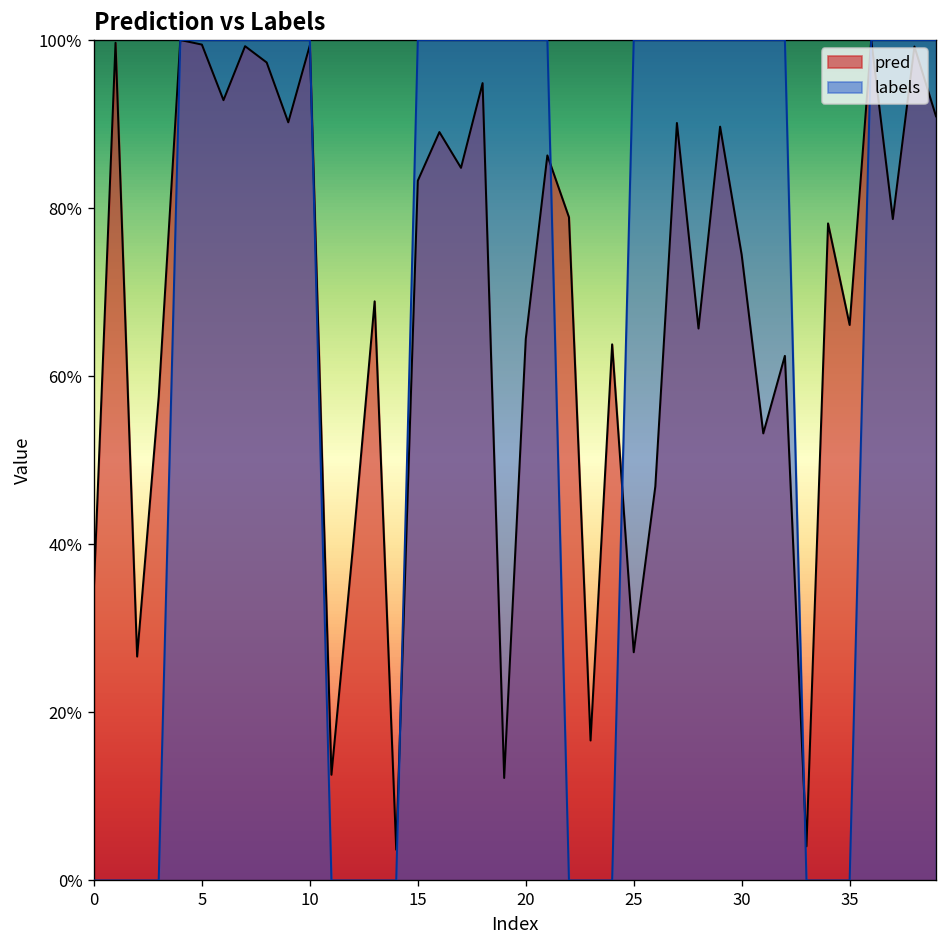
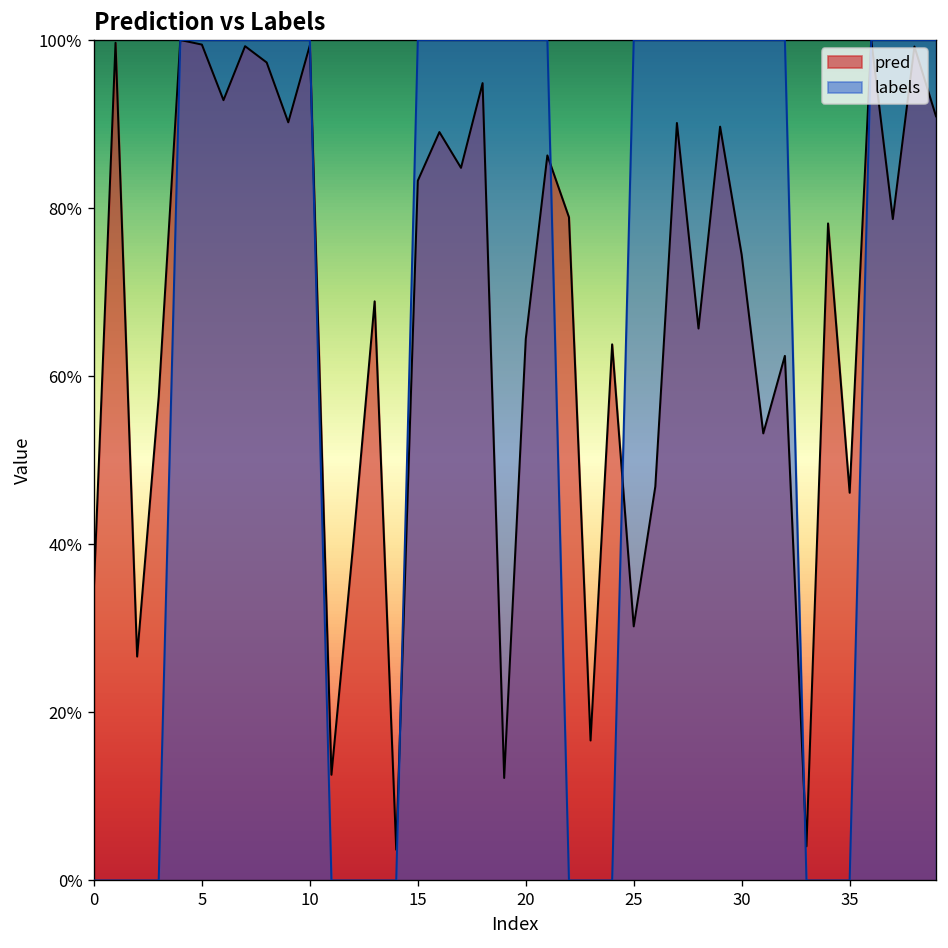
pred, 25: 27% -> 30%
pred, 35: 66% -> 46%
